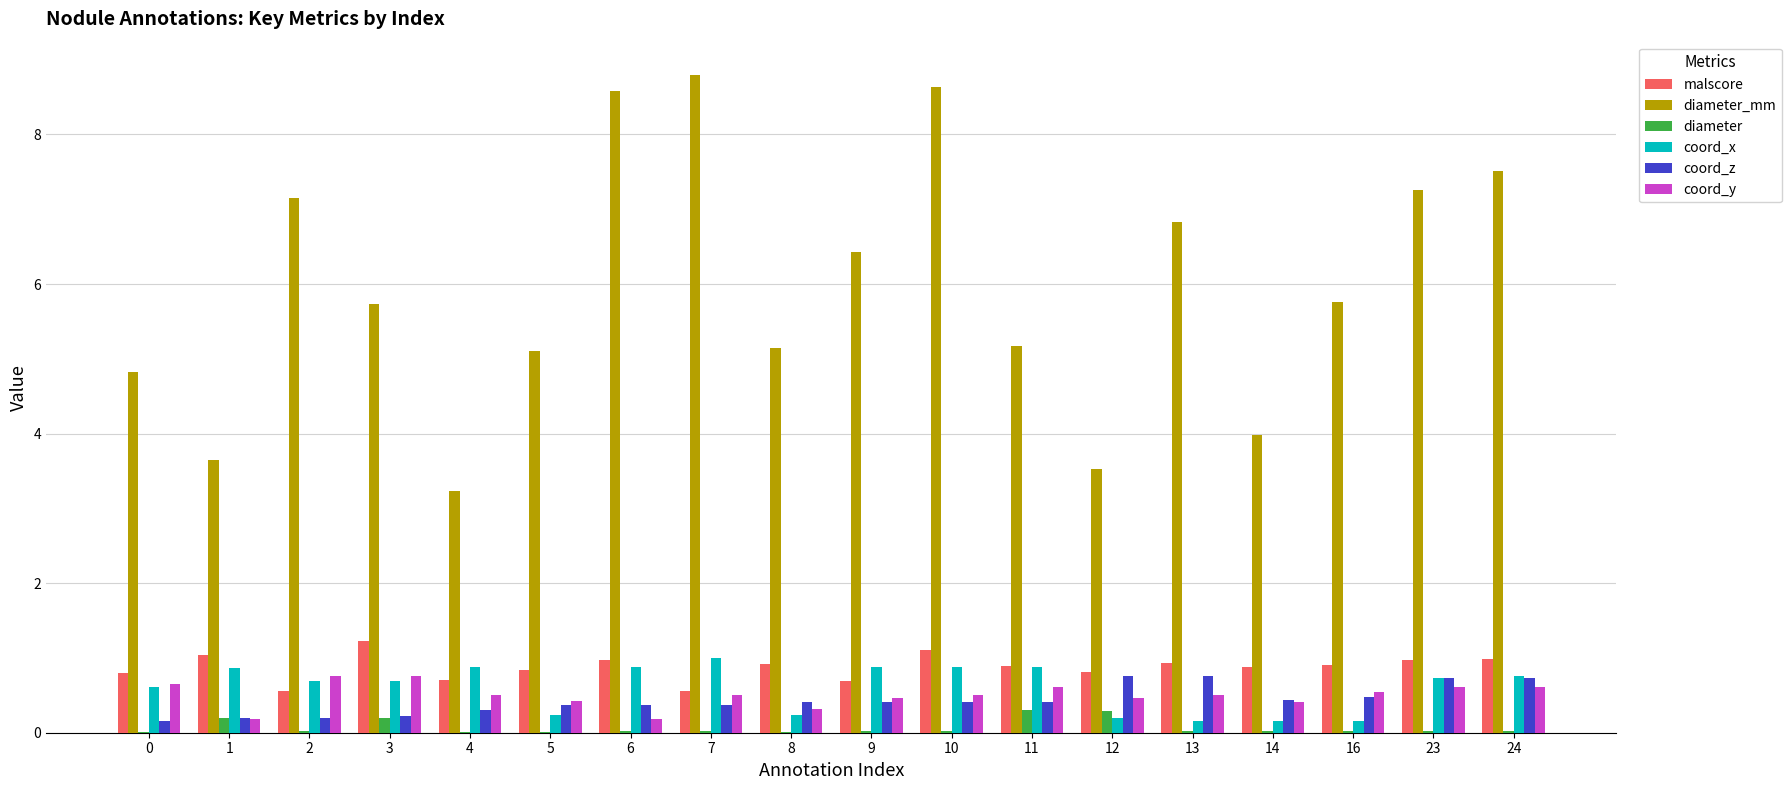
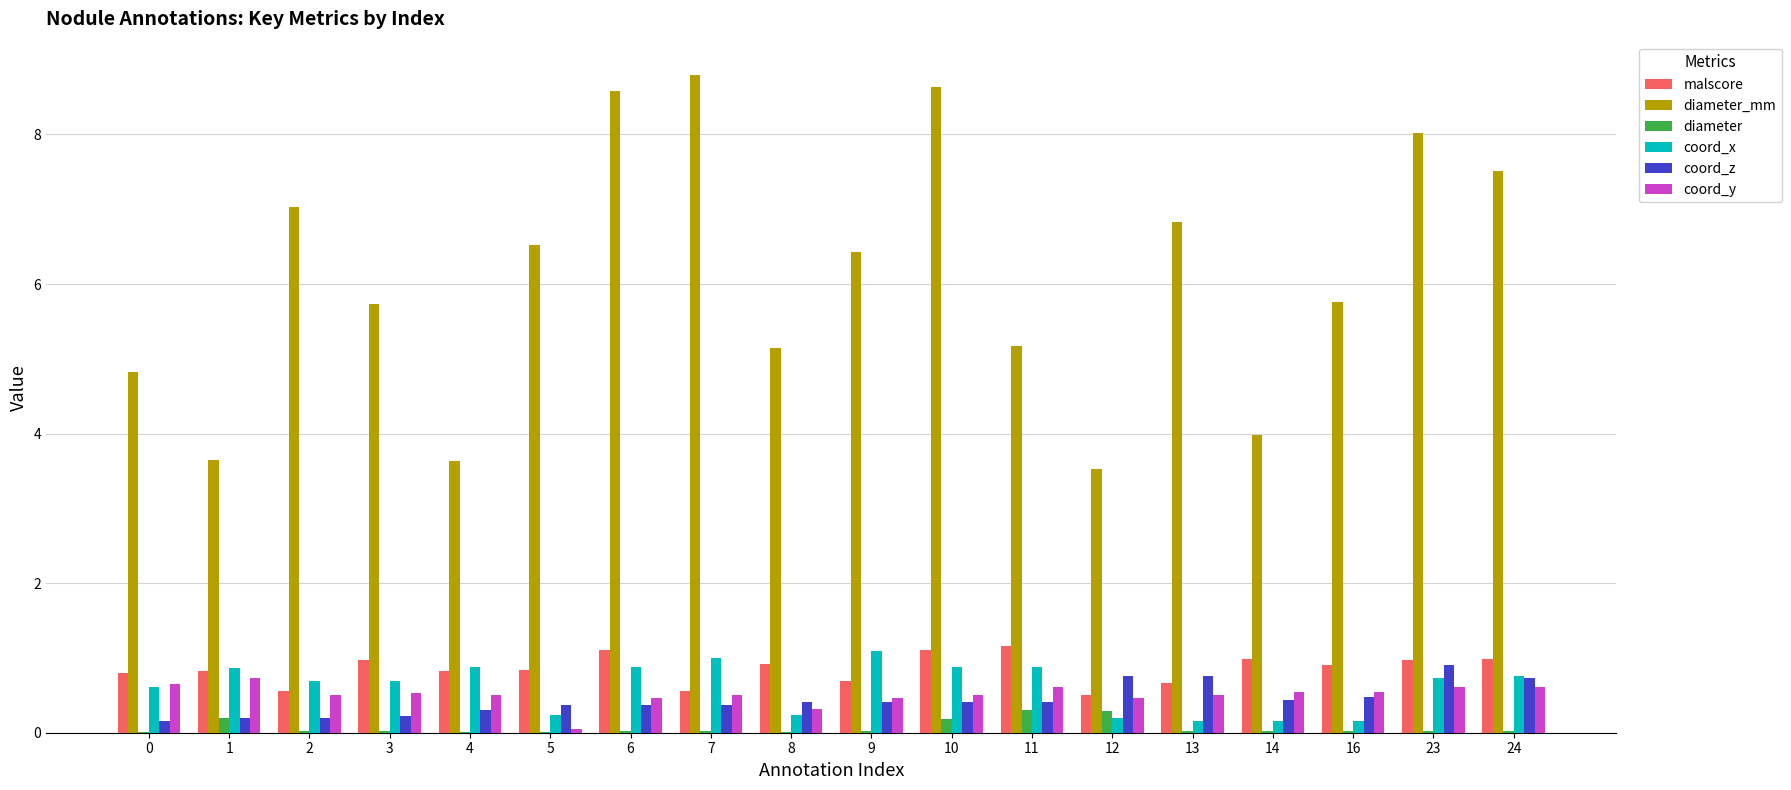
malscore, 1: 1.0 -> 0.8
coord_y, 1: 0.2 -> 0.7
diameter_mm, 2: 7.1 -> 7.0
coord_y, 2: 0.8 -> 0.5
malscore, 3: 1.2 -> 1.0
diameter, 3: 0.2 -> 0.0
coord_y, 3: 0.8 -> 0.5
malscore, 4: 0.7 -> 0.8
diameter_mm, 4: 3.2 -> 3.6
diameter_mm, 5: 5.1 -> 6.5
coord_y, 5: 0.4 -> 0.1
malscore, 6: 1.0 -> 1.1
coord_y, 6: 0.2 -> 0.5
coord_x, 9: 0.9 -> 1.1
diameter, 10: 0.0 -> 0.2
malscore, 11: 0.9 -> 1.2
malscore, 12: 0.8 -> 0.5
malscore, 13: 0.9 -> 0.7
malscore, 14: 0.9 -> 1.0
coord_y, 14: 0.4 -> 0.5
diameter_mm, 23: 7.3 -> 8.0
coord_z, 23: 0.7 -> 0.9
